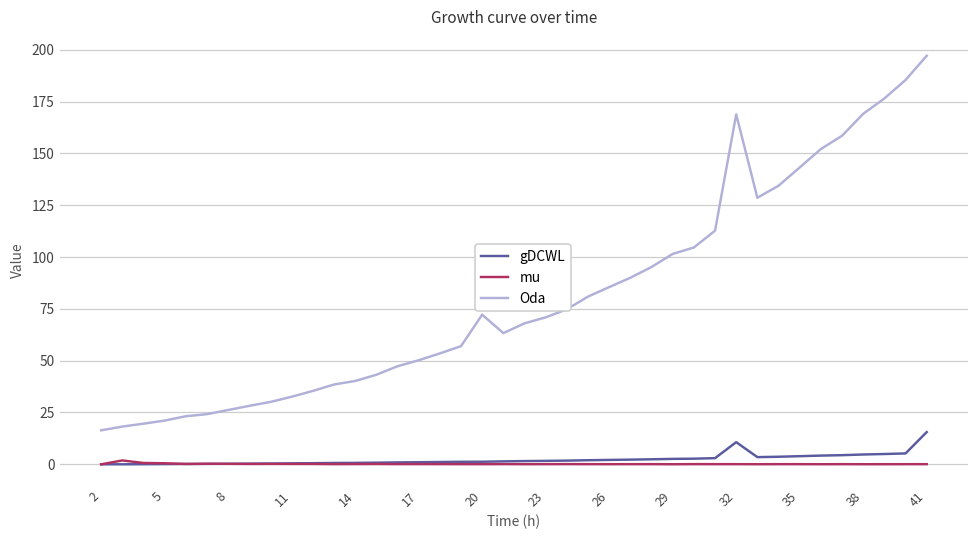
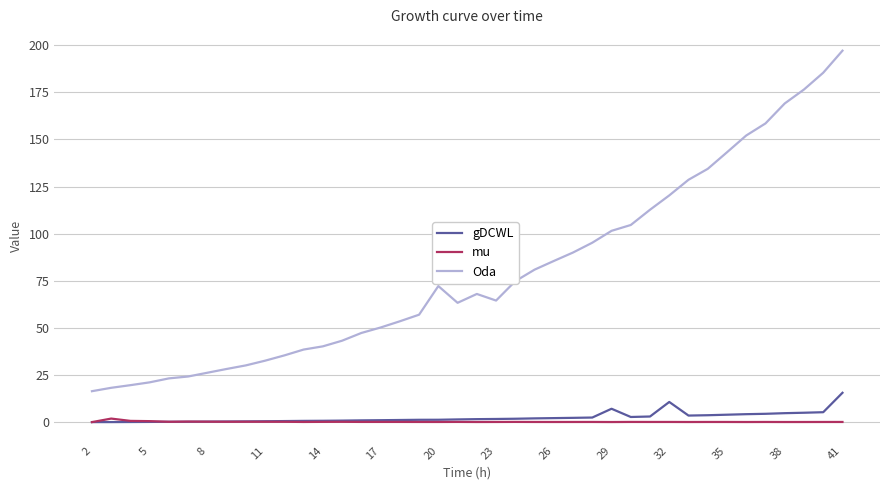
Oda, 23: 71 -> 65
gDCWL, 29: 3 -> 7
Oda, 32: 169 -> 120
